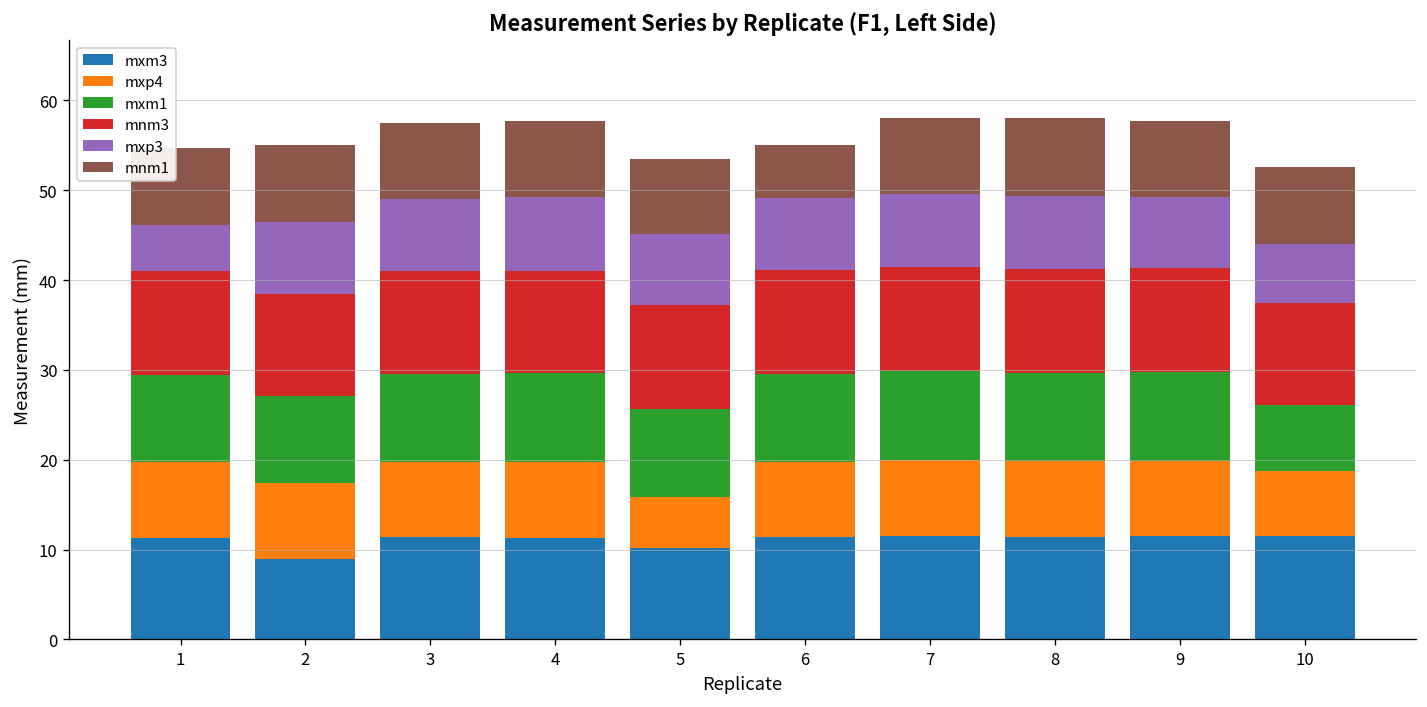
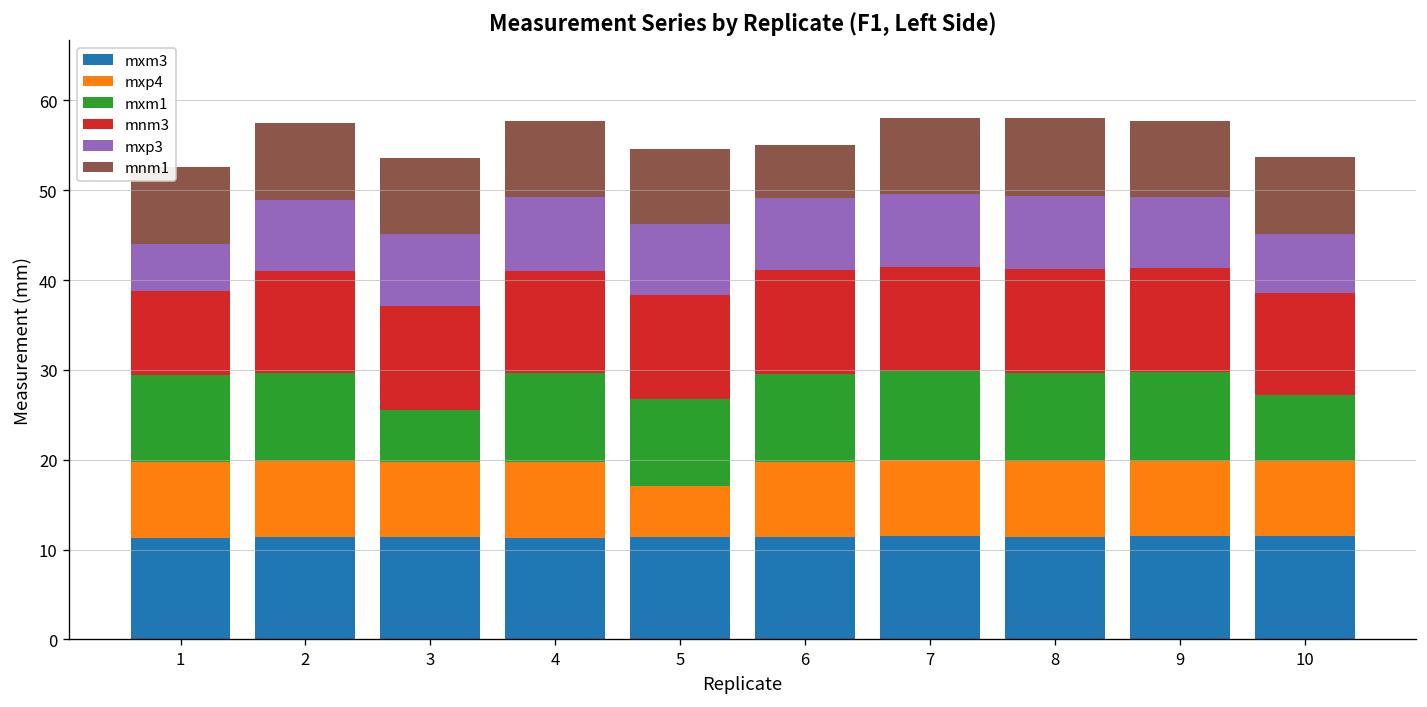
mnm3, 1: 12 -> 9
mxm3, 2: 9 -> 11
mxm1, 3: 10 -> 6
mxm3, 5: 10 -> 11
mxp4, 10: 7 -> 8
